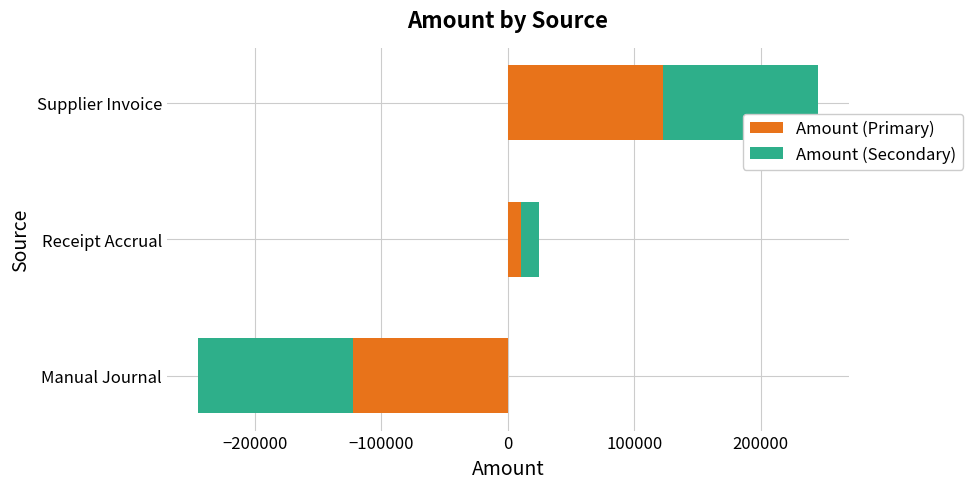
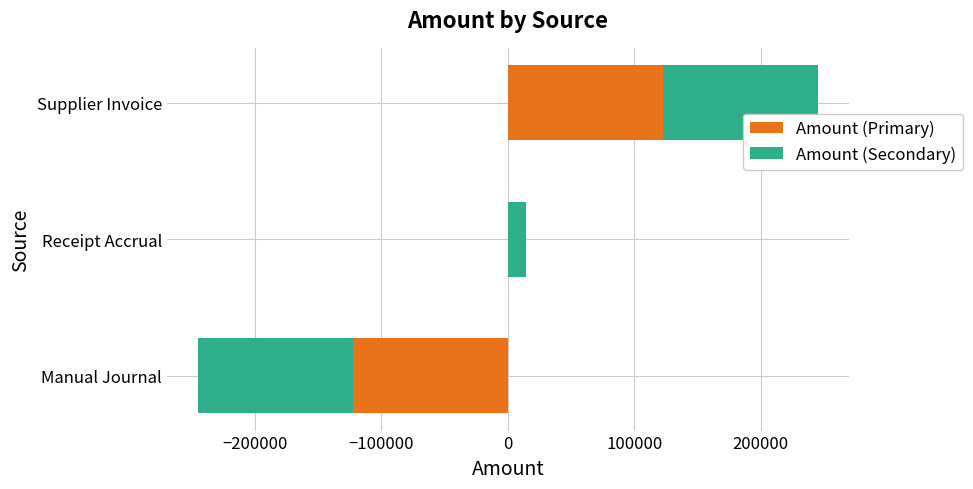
Amount (Primary), Receipt Accrual: 10000 -> 0
